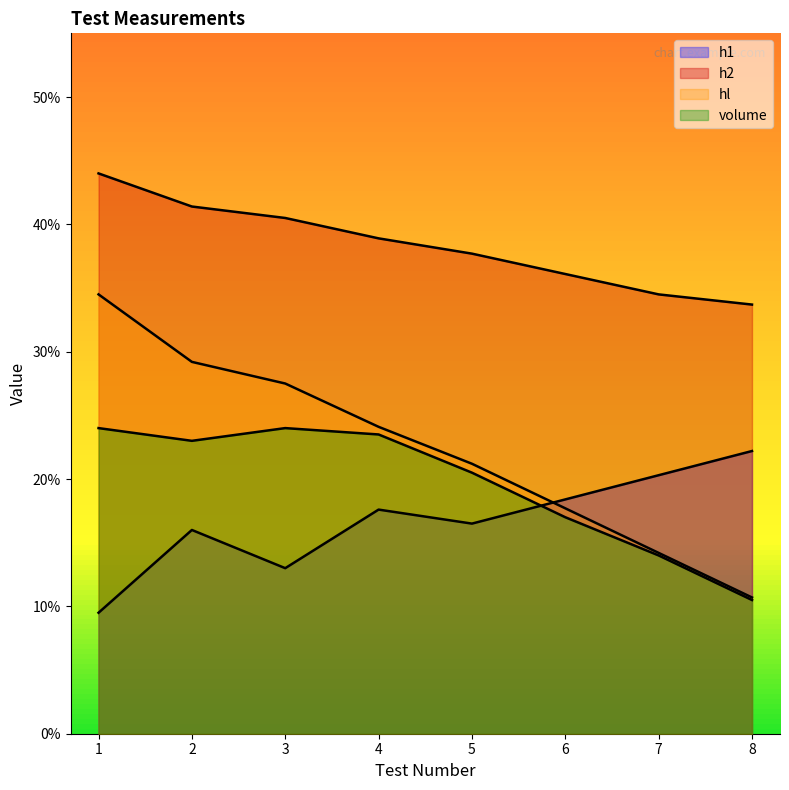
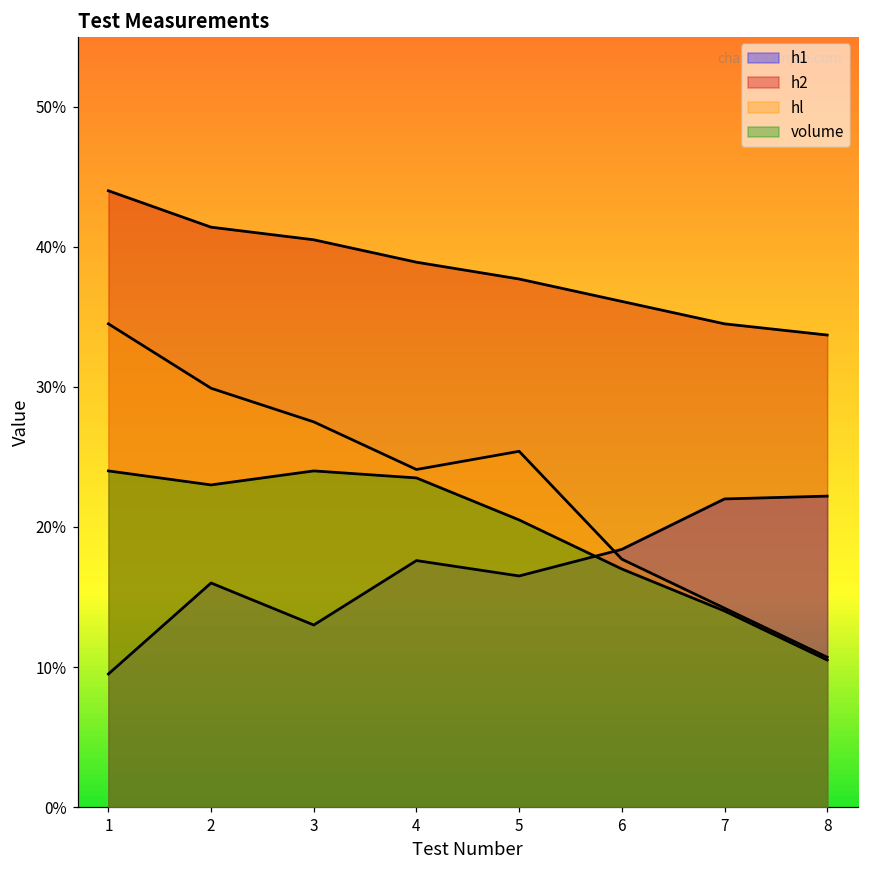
hl, 2: 29.2% -> 29.9%
hl, 5: 21.2% -> 25.4%
h1, 7: 20.3% -> 22.0%
